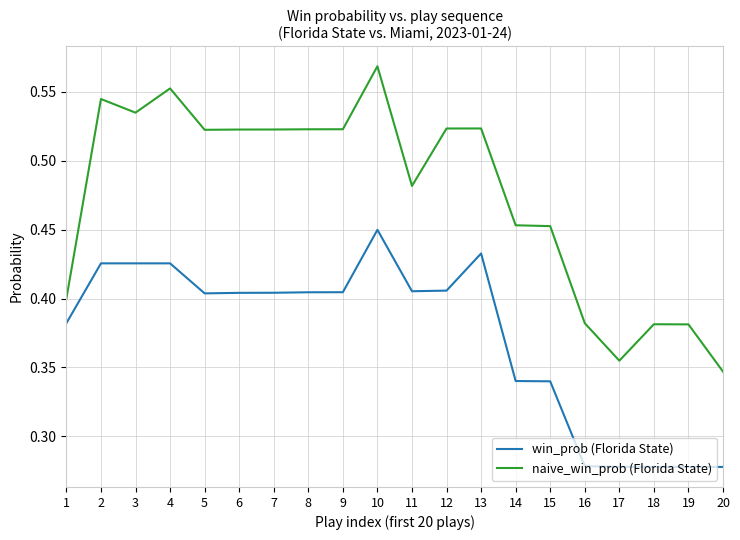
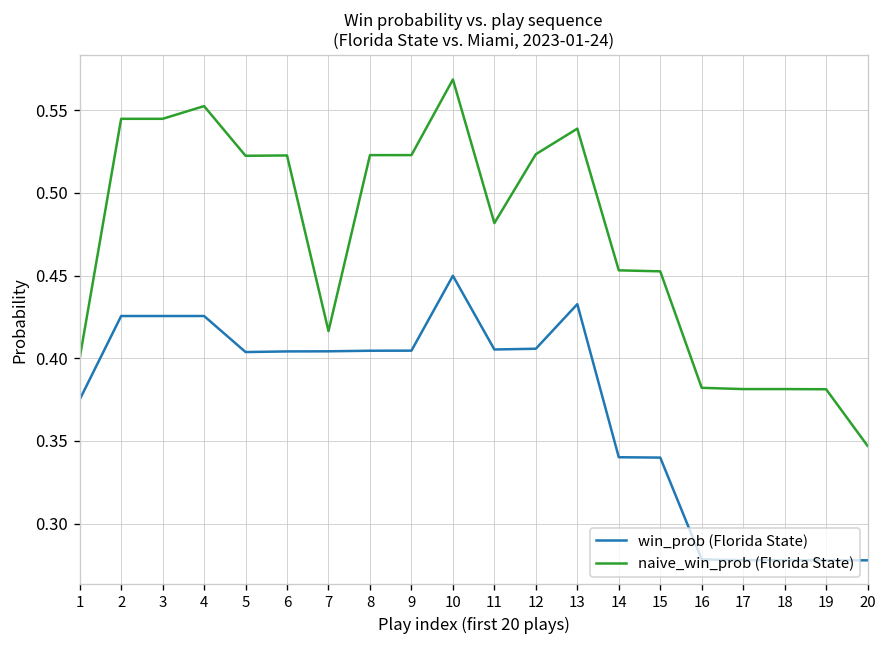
win_prob (Florida State), 1: 0.382 -> 0.375
naive_win_prob (Florida State), 3: 0.535 -> 0.545
naive_win_prob (Florida State), 7: 0.523 -> 0.416
naive_win_prob (Florida State), 13: 0.523 -> 0.539
naive_win_prob (Florida State), 17: 0.355 -> 0.381
